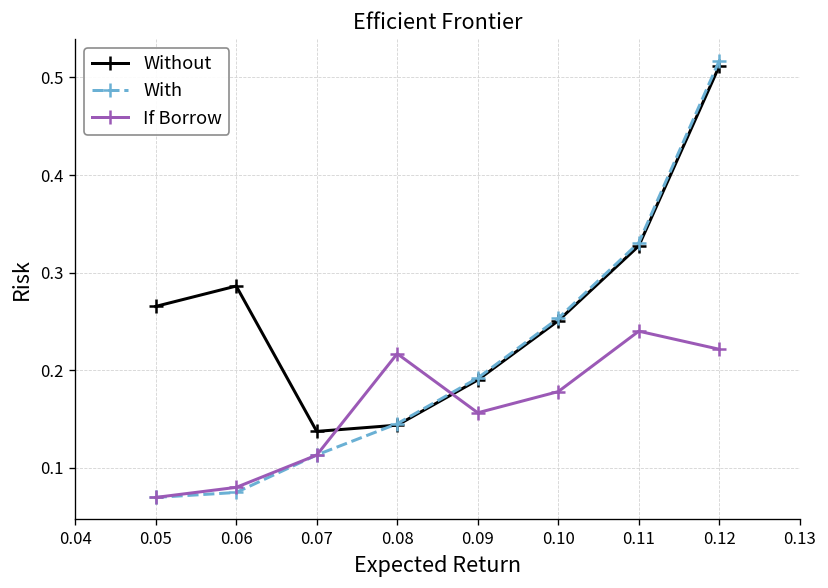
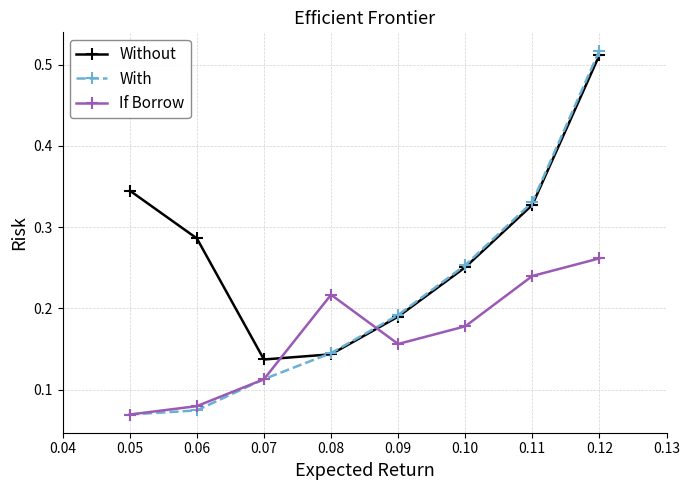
Without, 0.05: 0.27 -> 0.34
If Borrow, 0.12: 0.22 -> 0.26
